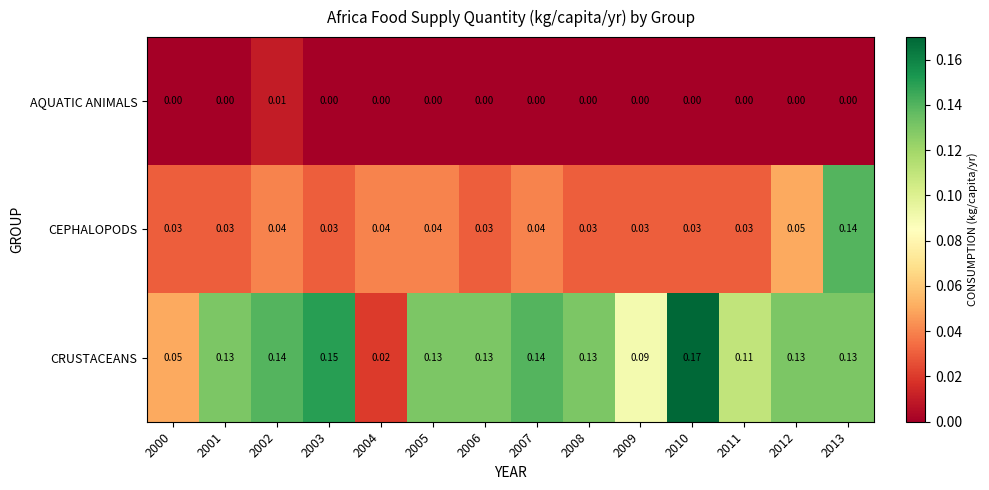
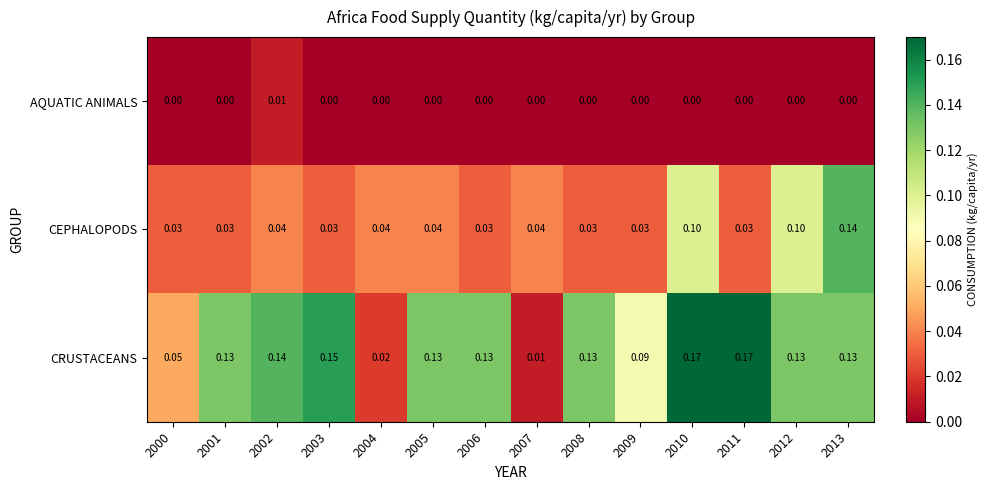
CEPHALOPODS, 2010: 0.03 -> 0.10
CEPHALOPODS, 2012: 0.05 -> 0.10
CRUSTACEANS, 2007: 0.14 -> 0.01
CRUSTACEANS, 2011: 0.11 -> 0.17
